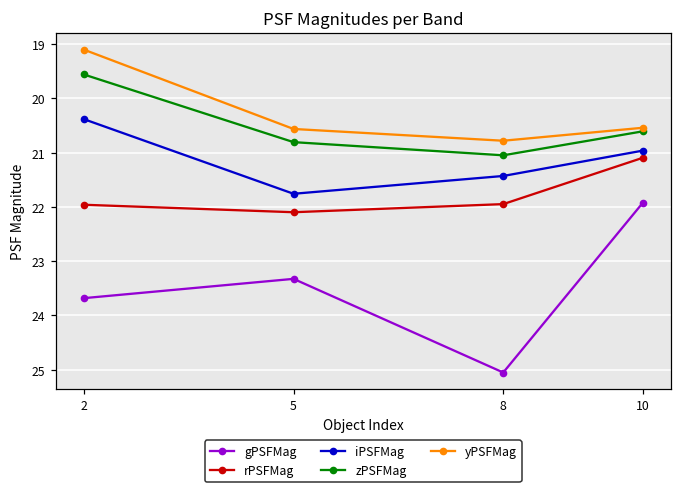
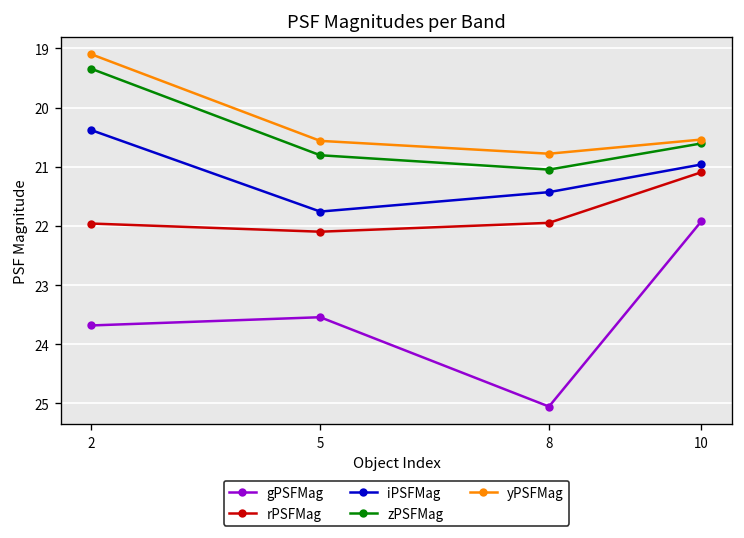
zPSFMag, 2: 19.6 -> 19.3
gPSFMag, 5: 23.3 -> 23.5
